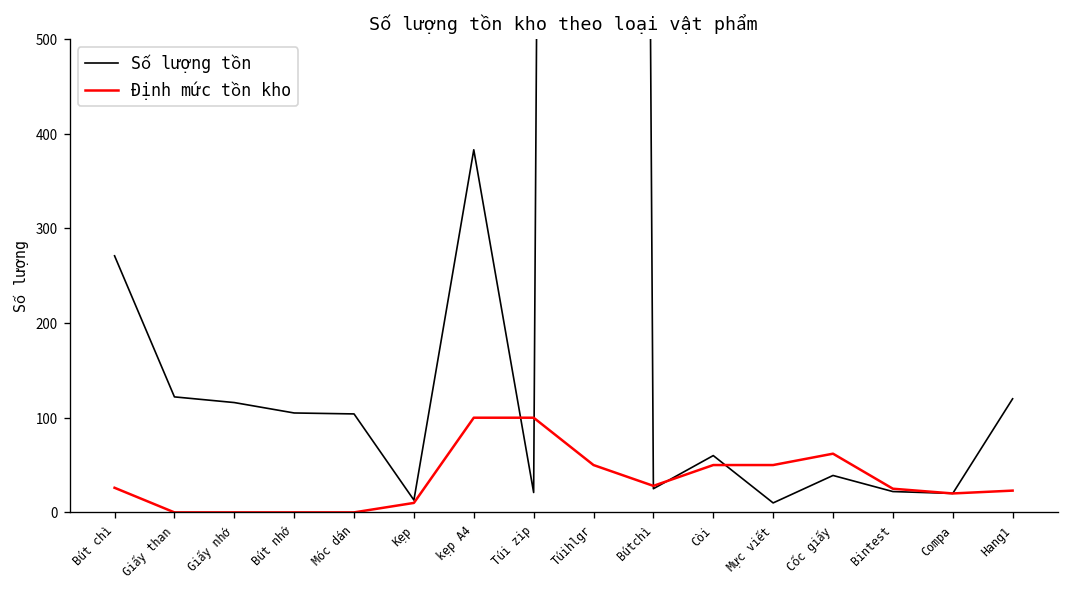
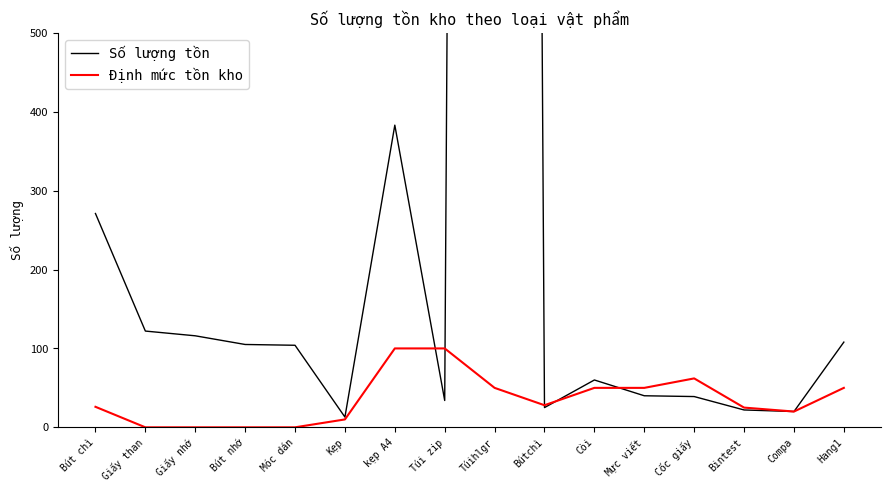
Số lượng tồn, Túi zip: 20 -> 30
Số lượng tồn, Mực viết: 10 -> 40
Số lượng tồn, Hang1: 120 -> 110
Định mức tồn kho, Hang1: 20 -> 50
